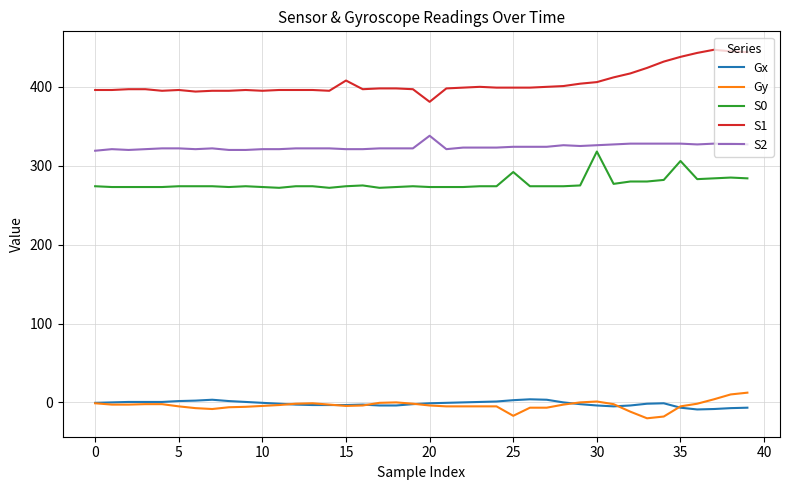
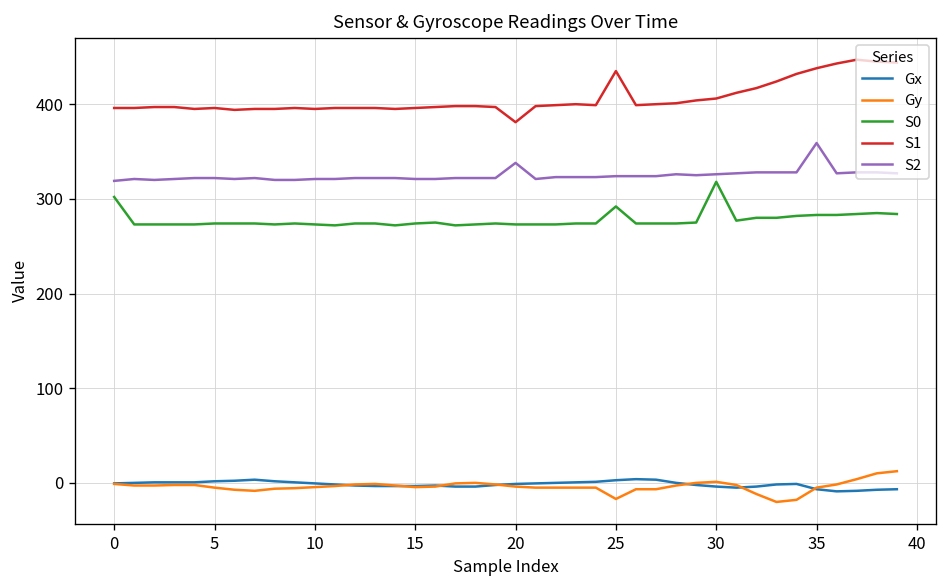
S0, 0: 270 -> 300
S1, 15: 410 -> 400
S1, 25: 400 -> 440
S0, 35: 310 -> 280
S2, 35: 330 -> 360
